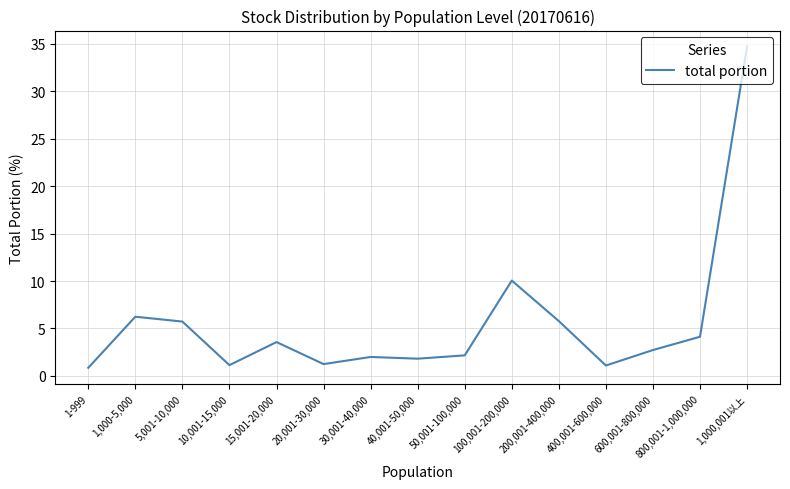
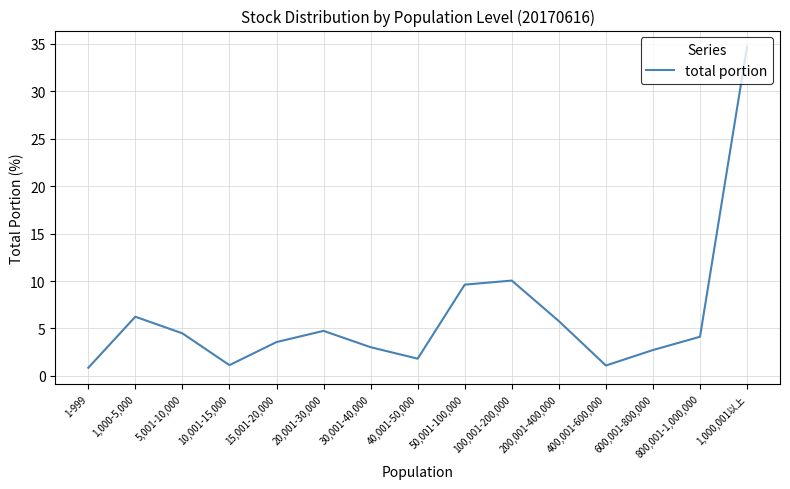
5,001-10,000: 6 -> 4
20,001-30,000: 1 -> 5
30,001-40,000: 2 -> 3
50,001-100,000: 2 -> 10
